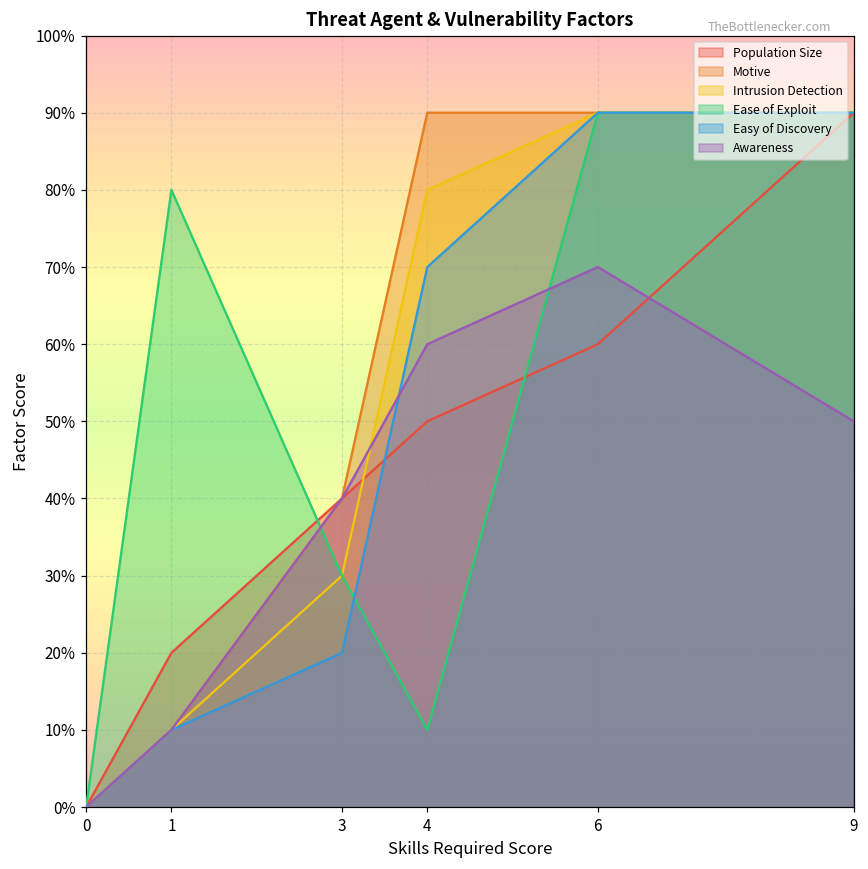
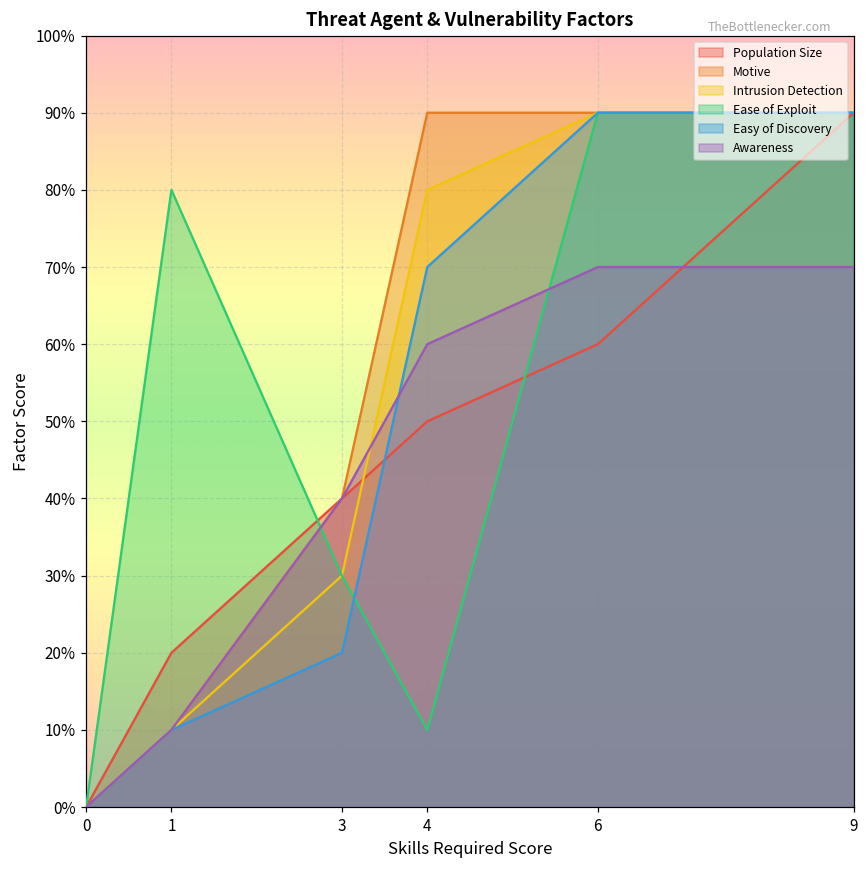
Awareness, 9: 50% -> 70%
